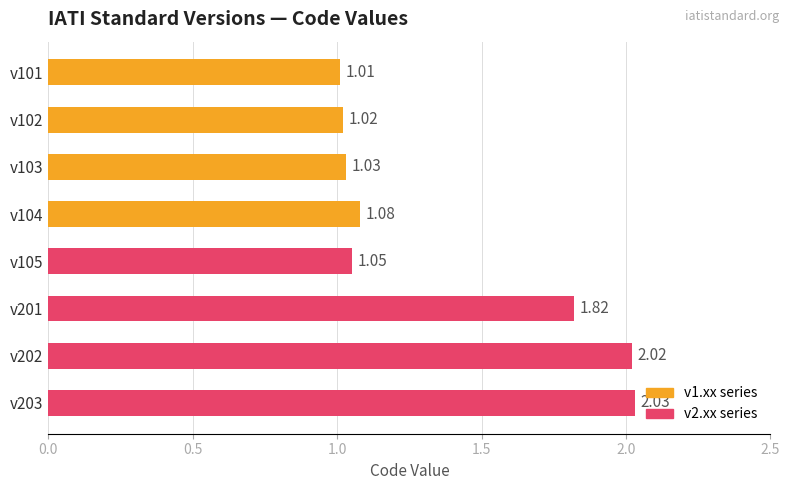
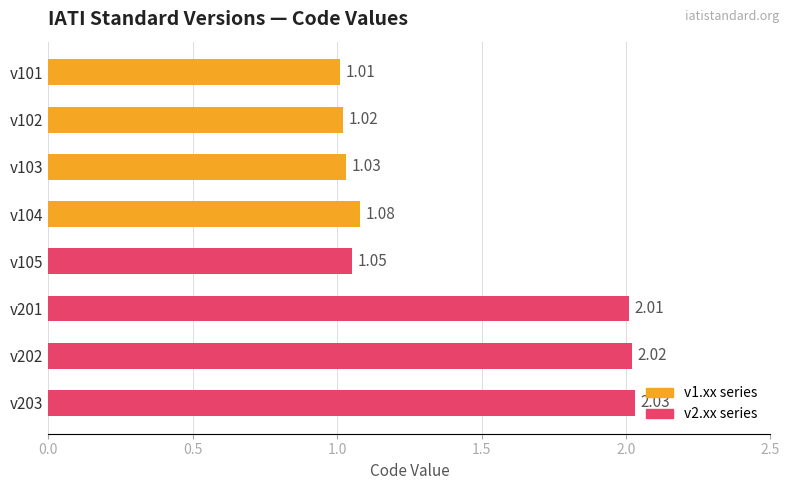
v201: 1.82 -> 2.01
